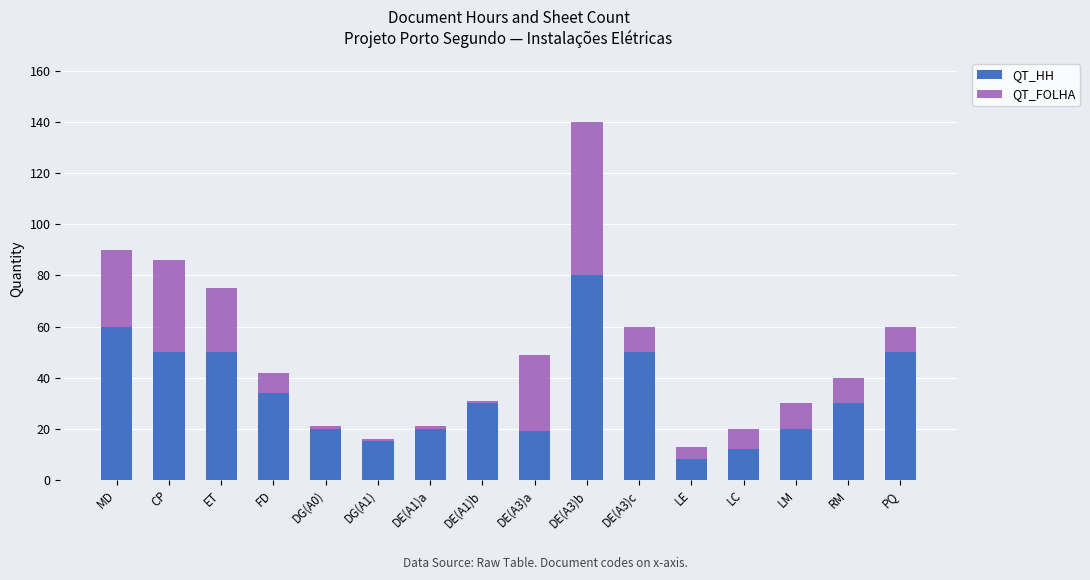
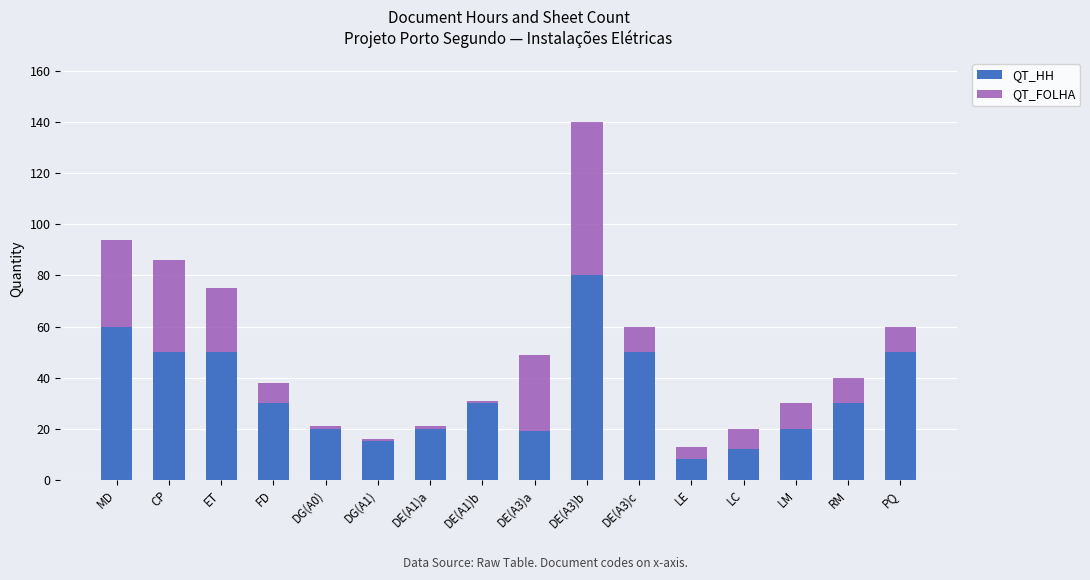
QT_FOLHA, MD: 30 -> 34
QT_HH, FD: 34 -> 30
